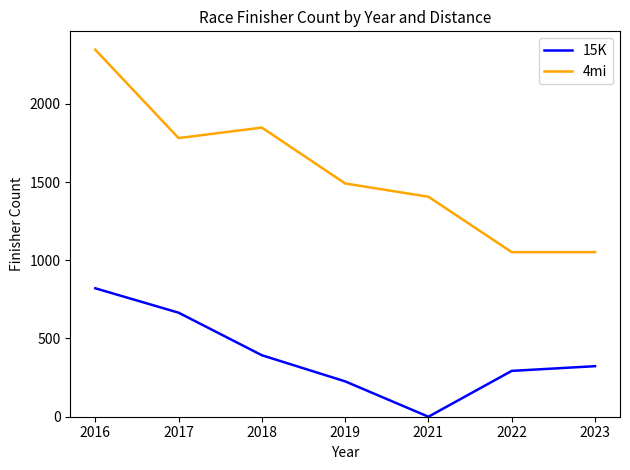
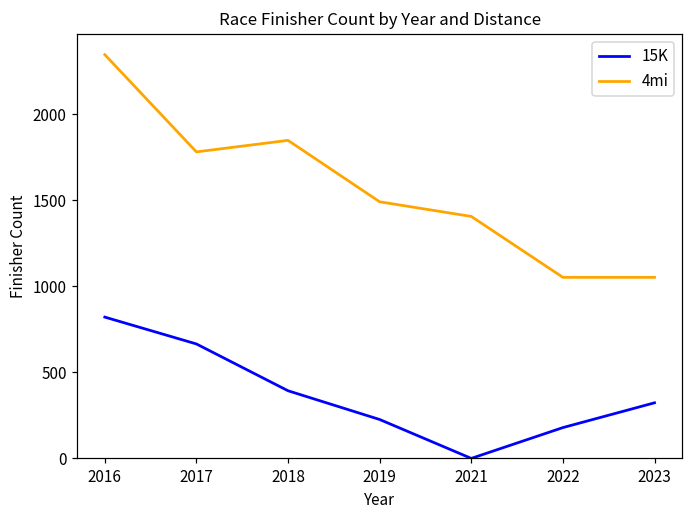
15K, 2022: 290 -> 180
